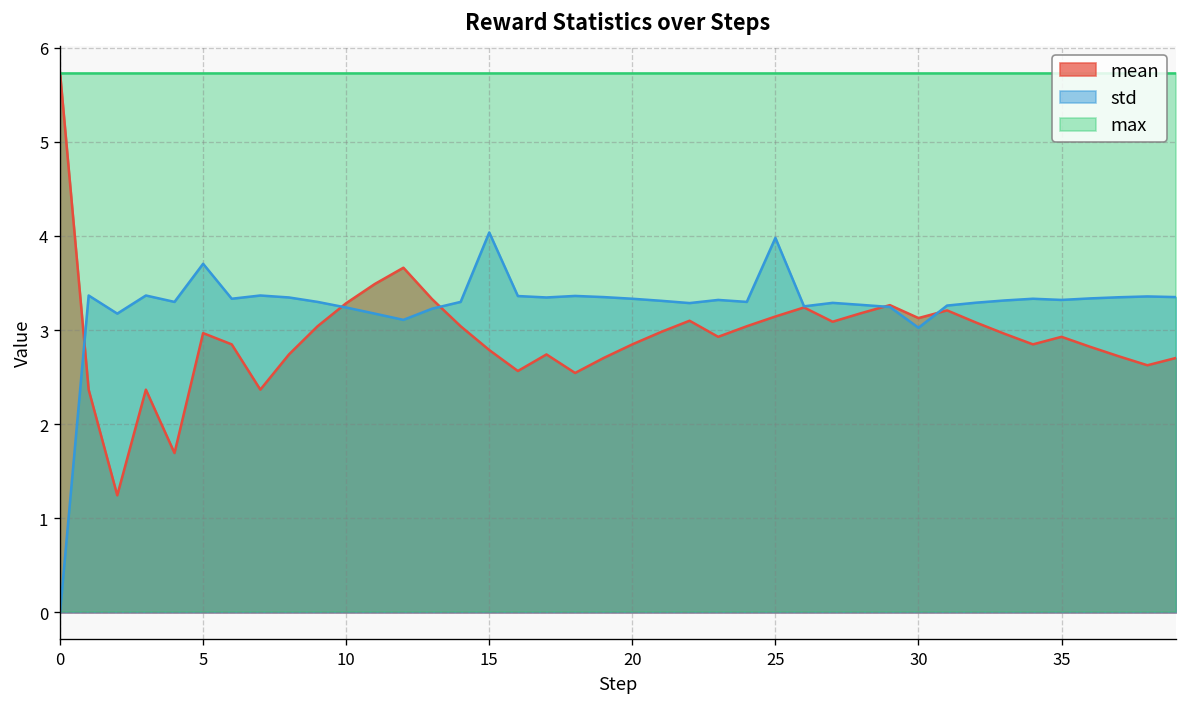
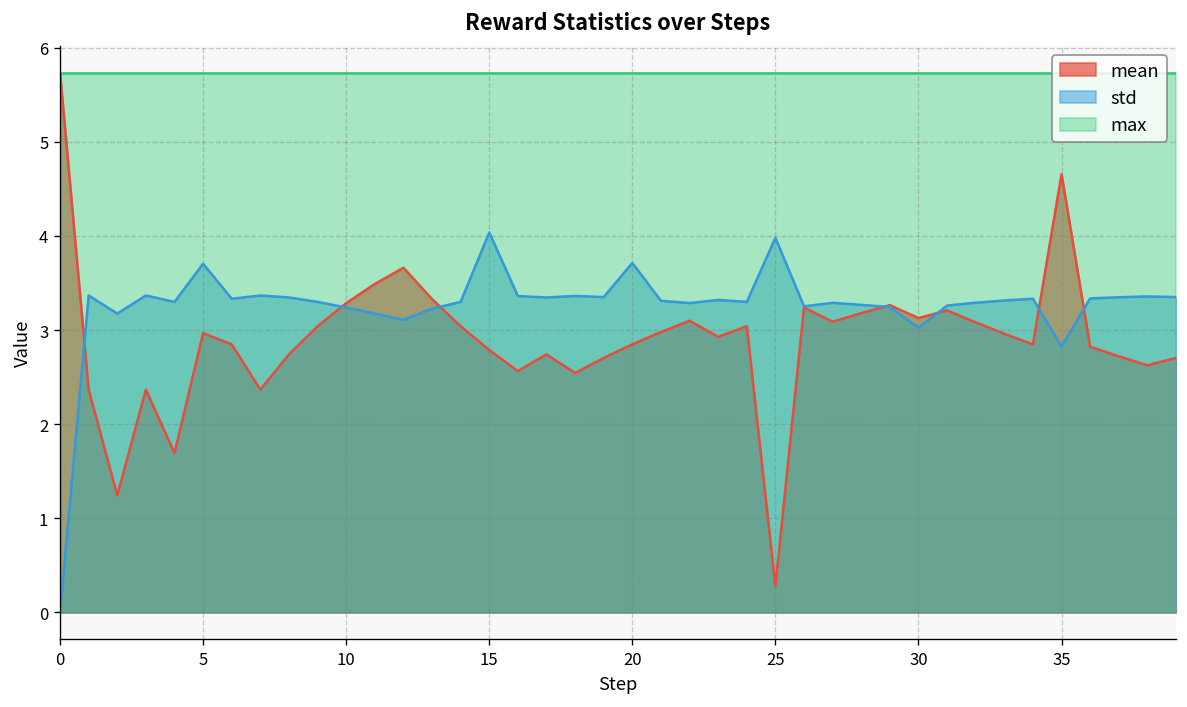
std, 20: 3.3 -> 3.7
mean, 25: 3.1 -> 0.3
mean, 35: 2.9 -> 4.7
std, 35: 3.3 -> 2.8
